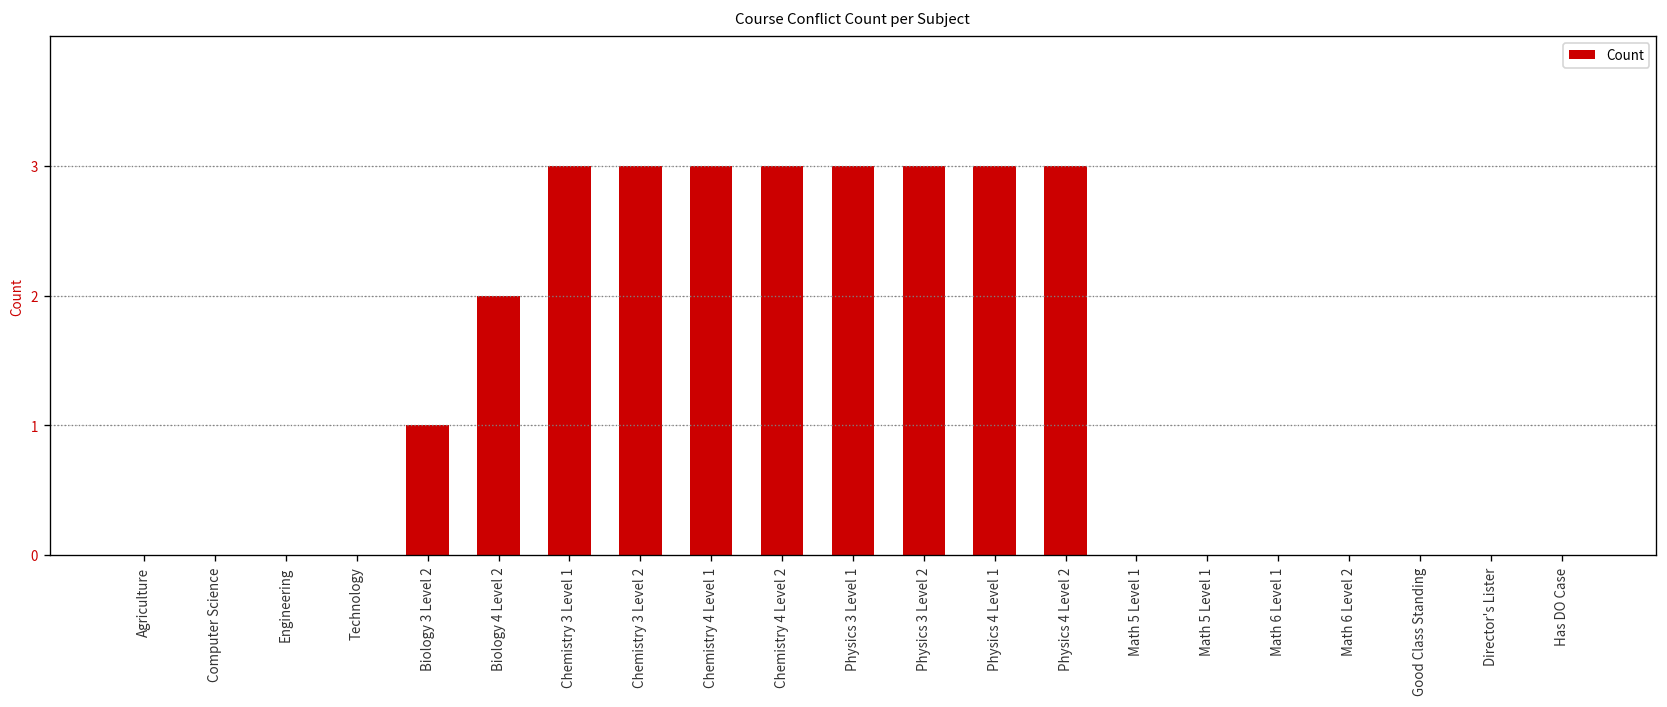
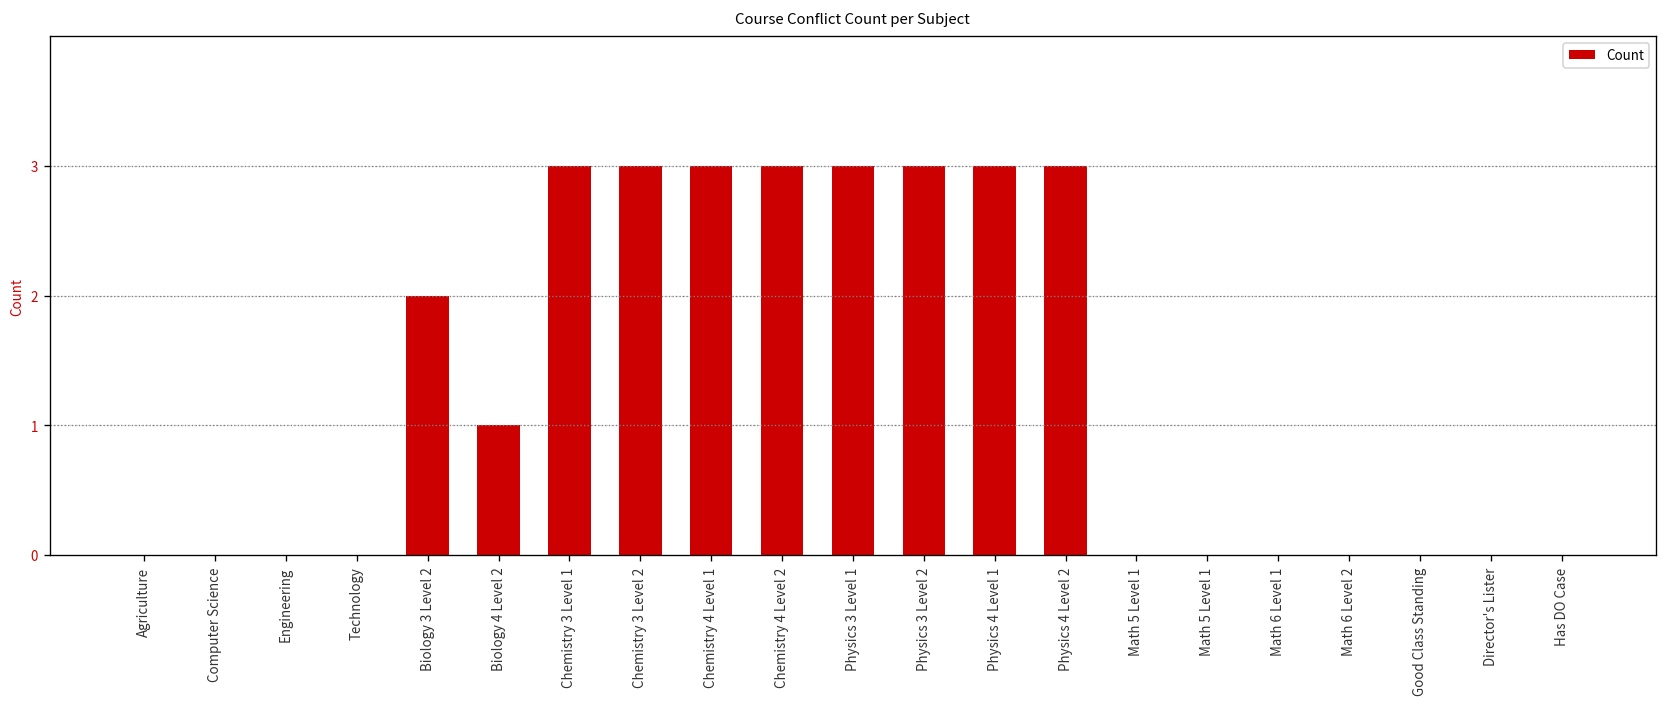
Biology 3 Level 2: 1 -> 2
Biology 4 Level 2: 2 -> 1
